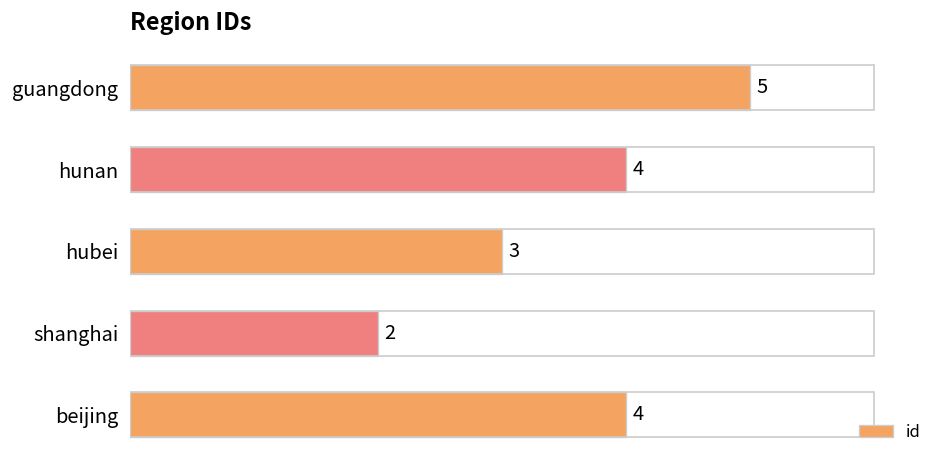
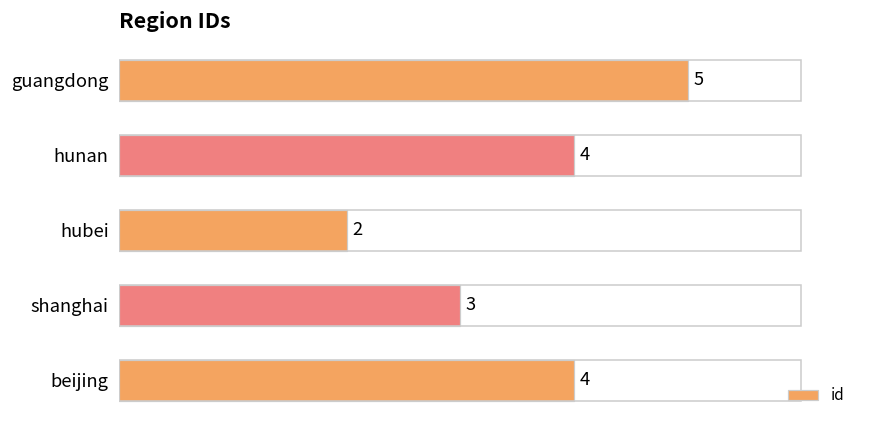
hubei: 3 -> 2
shanghai: 2 -> 3
